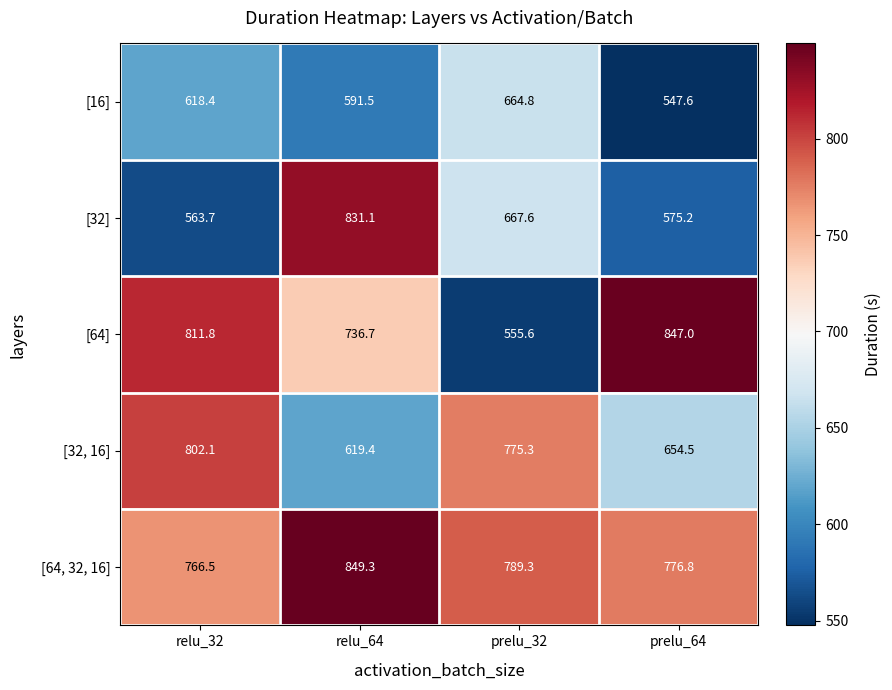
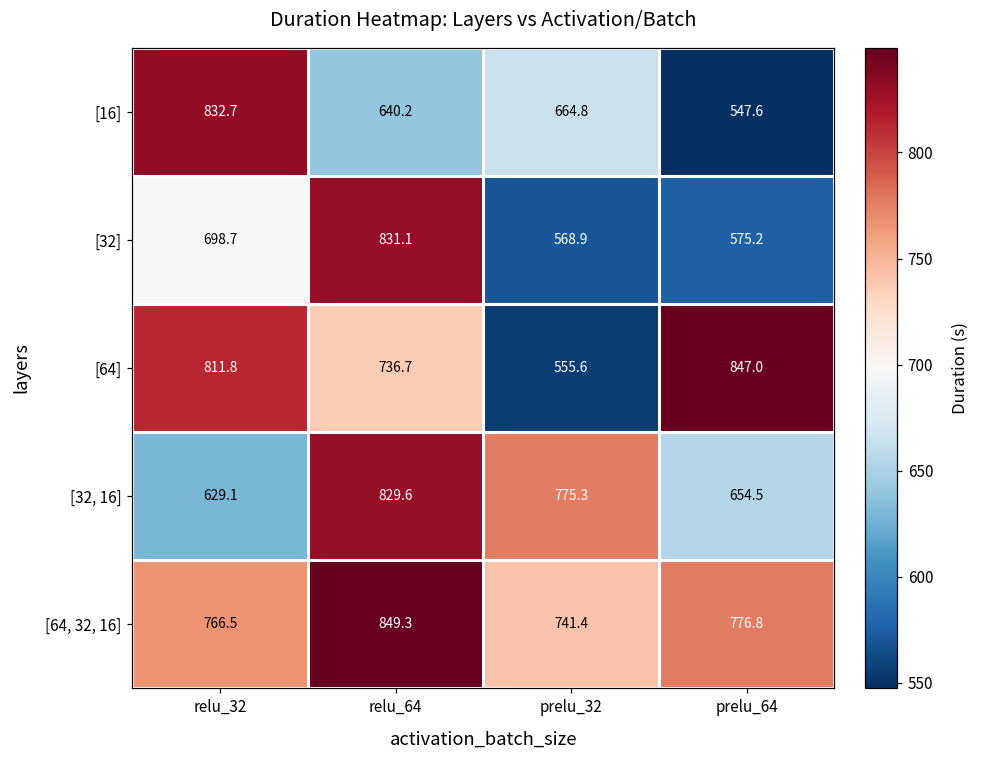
[16], relu_32: 618.4 -> 832.7
[16], relu_64: 591.5 -> 640.2
[32], relu_32: 563.7 -> 698.7
[32], prelu_32: 667.6 -> 568.9
[32, 16], relu_32: 802.1 -> 629.1
[32, 16], relu_64: 619.4 -> 829.6
[64, 32, 16], prelu_32: 789.3 -> 741.4
